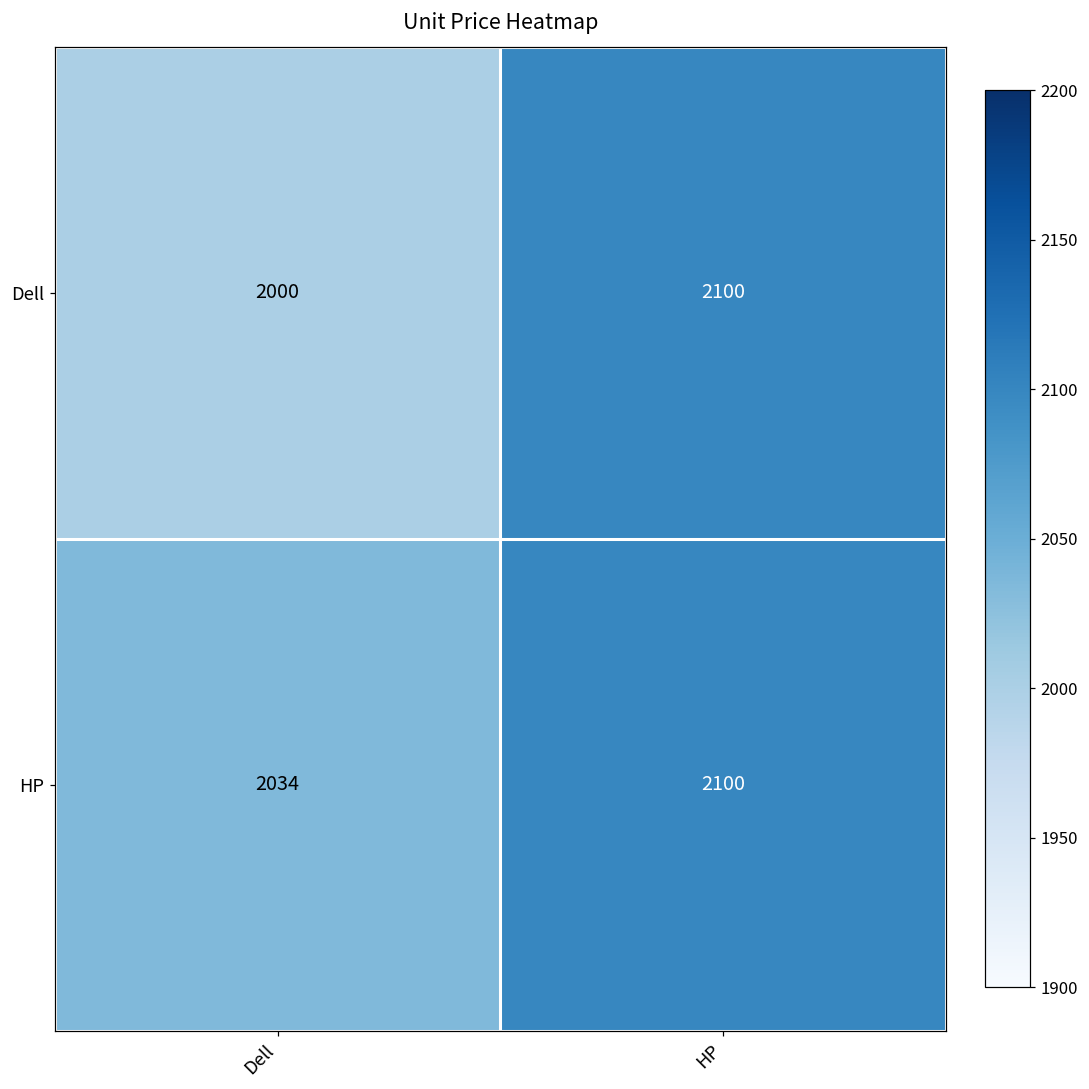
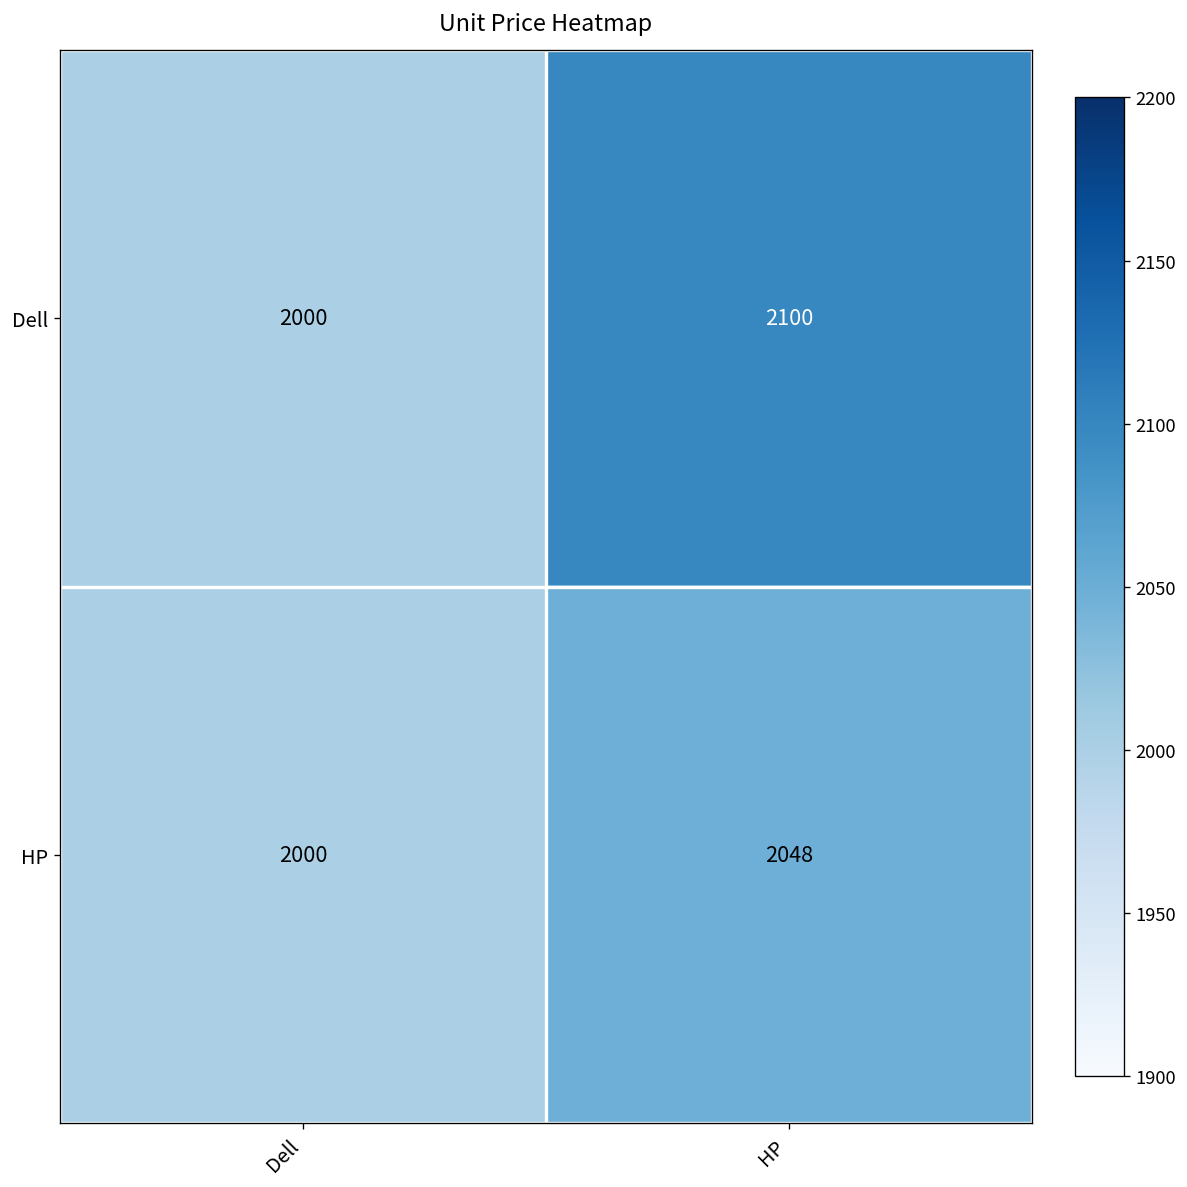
HP, Dell: 2034 -> 2000
HP, HP: 2100 -> 2048
